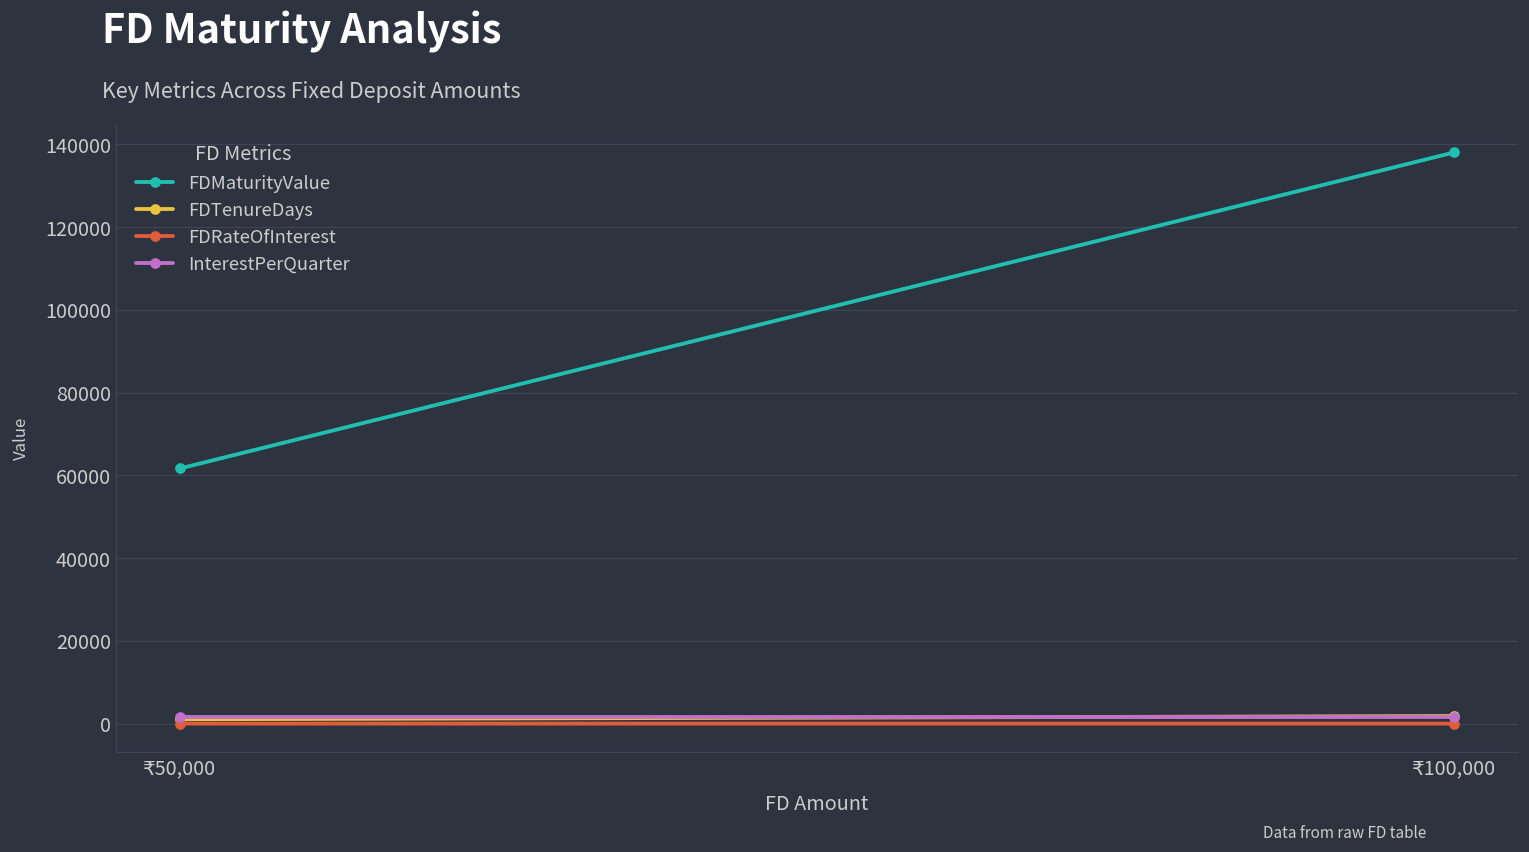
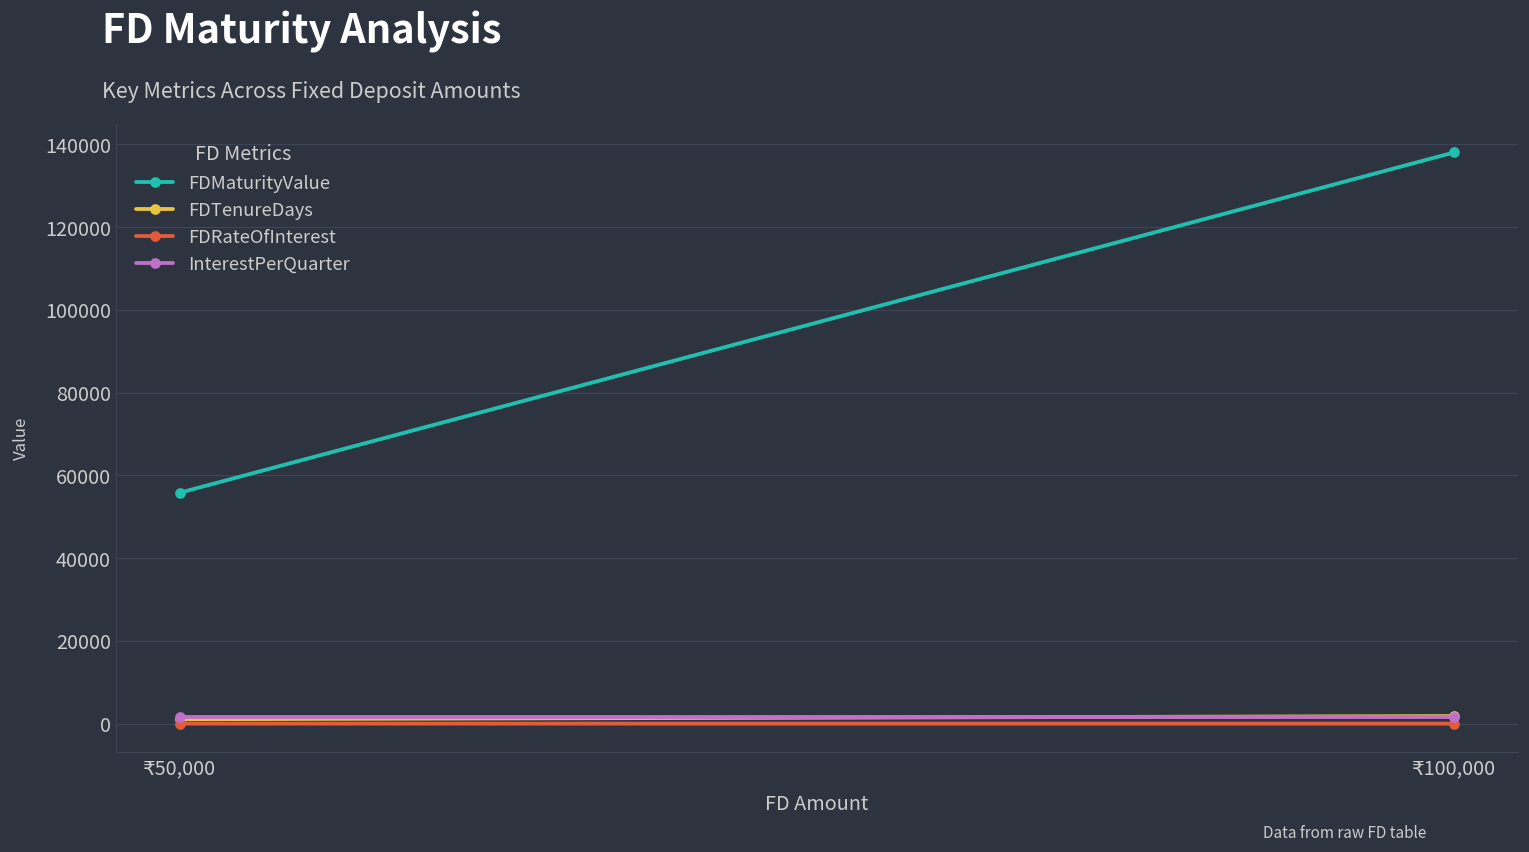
FDMaturityValue, ₹50,000: 62000 -> 56000
